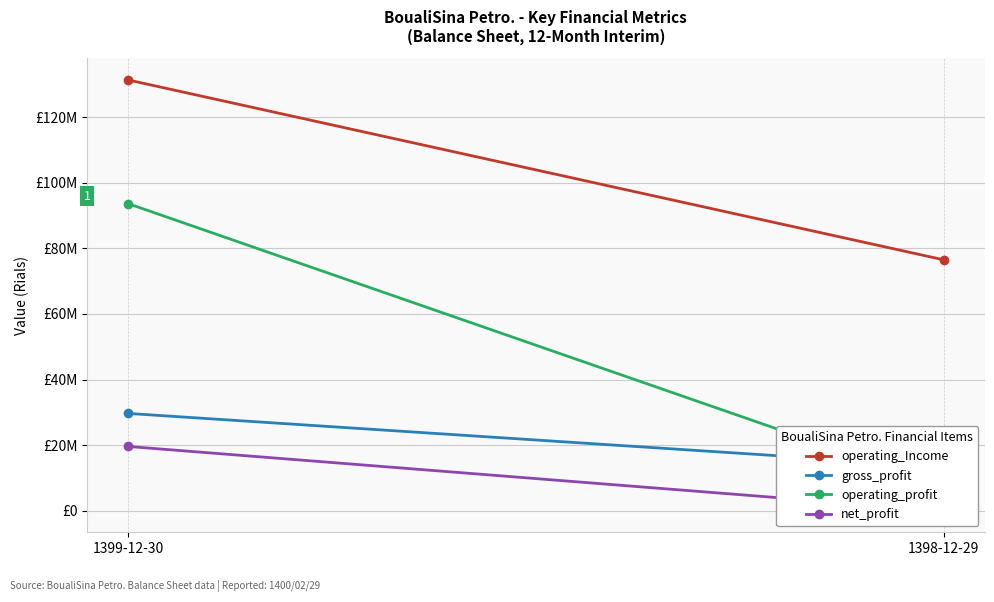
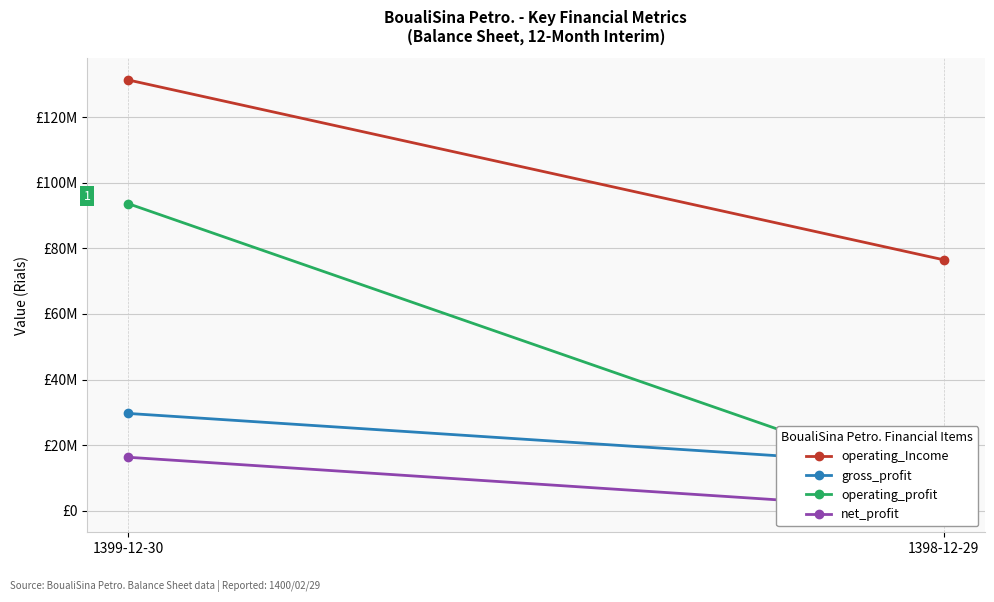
net_profit, 1399-12-30: £20000000 -> £16000000
